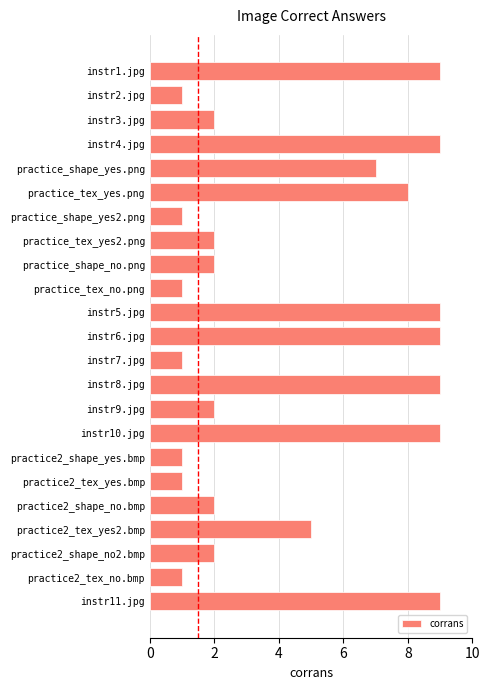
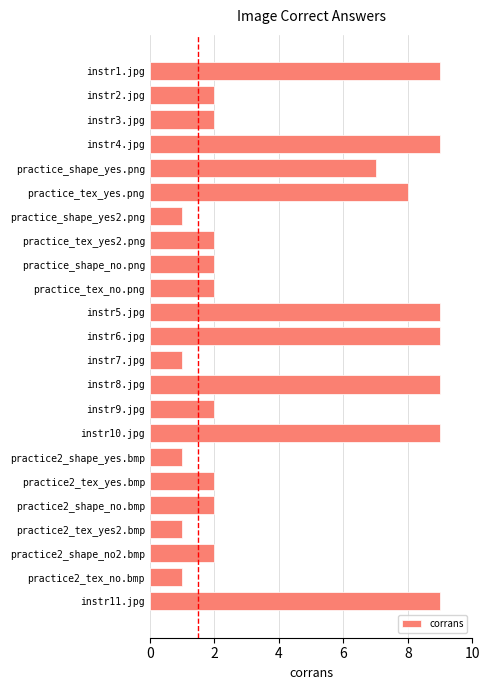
instr2.jpg: 1 -> 2
practice_tex_no.png: 1 -> 2
practice2_tex_yes.bmp: 1 -> 2
practice2_tex_yes2.bmp: 5 -> 1
